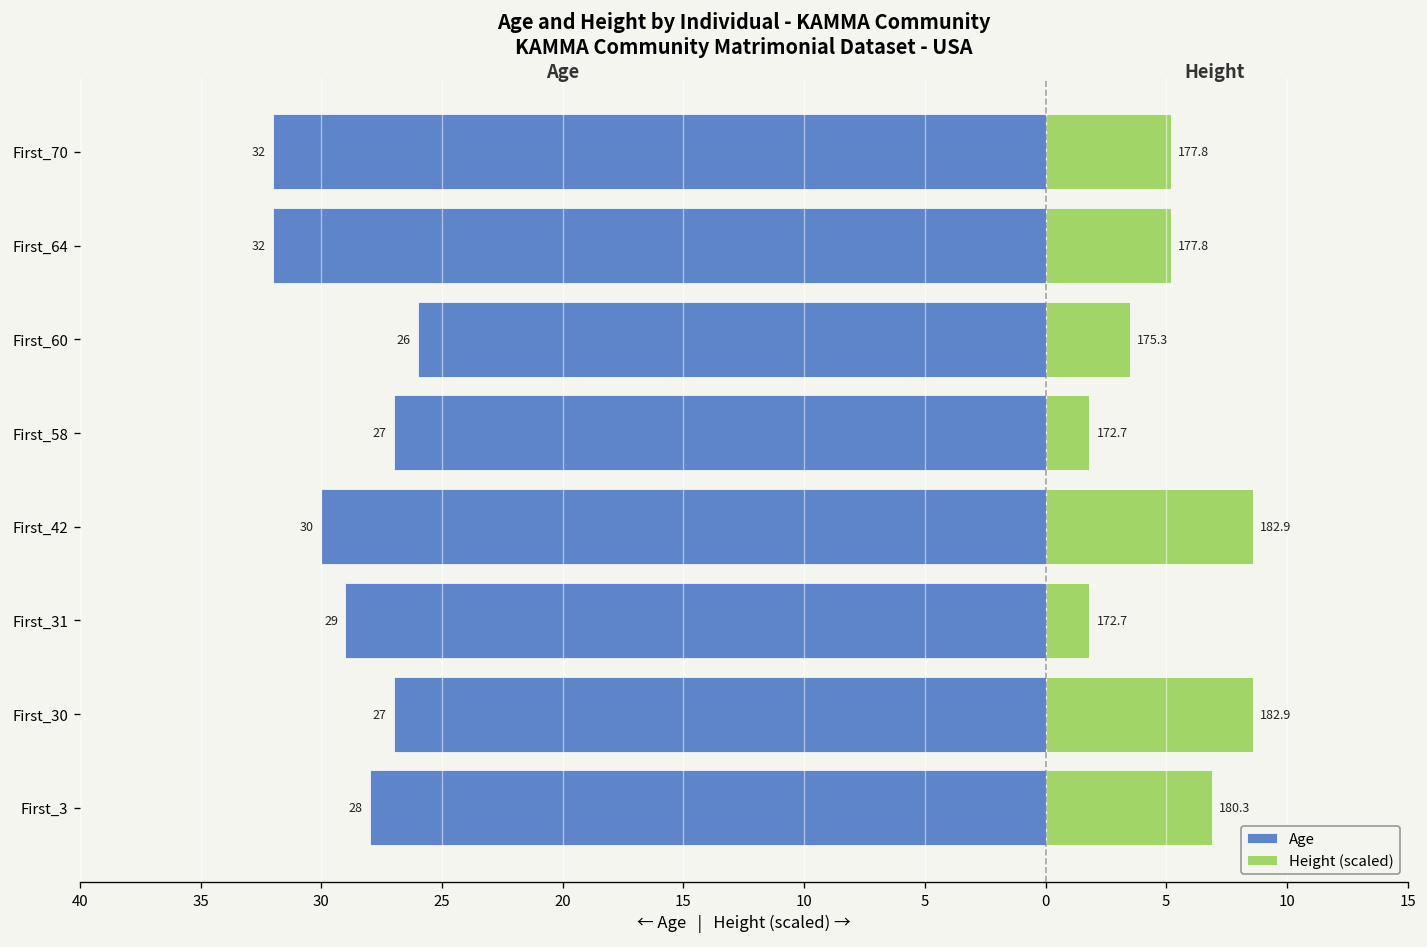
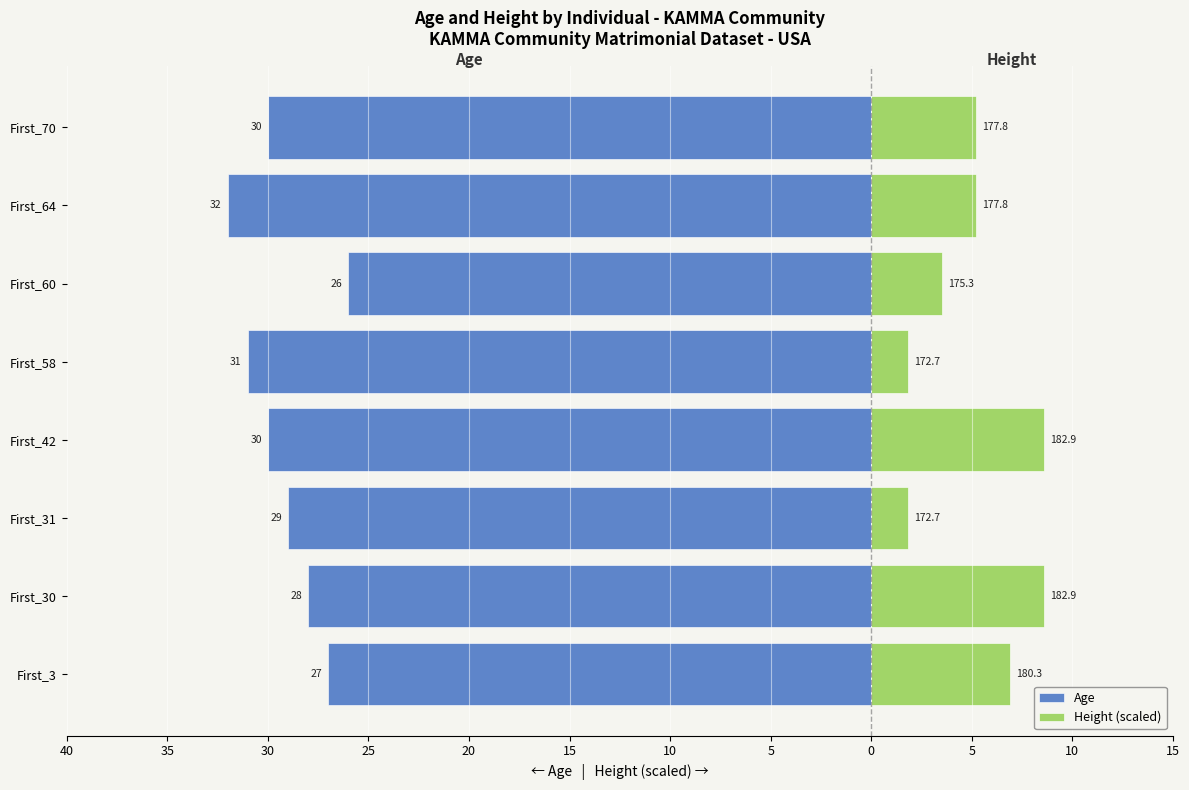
Age, First_70: 32 -> 30
Age, First_58: 27 -> 31
Age, First_30: 27 -> 28
Age, First_3: 28 -> 27
